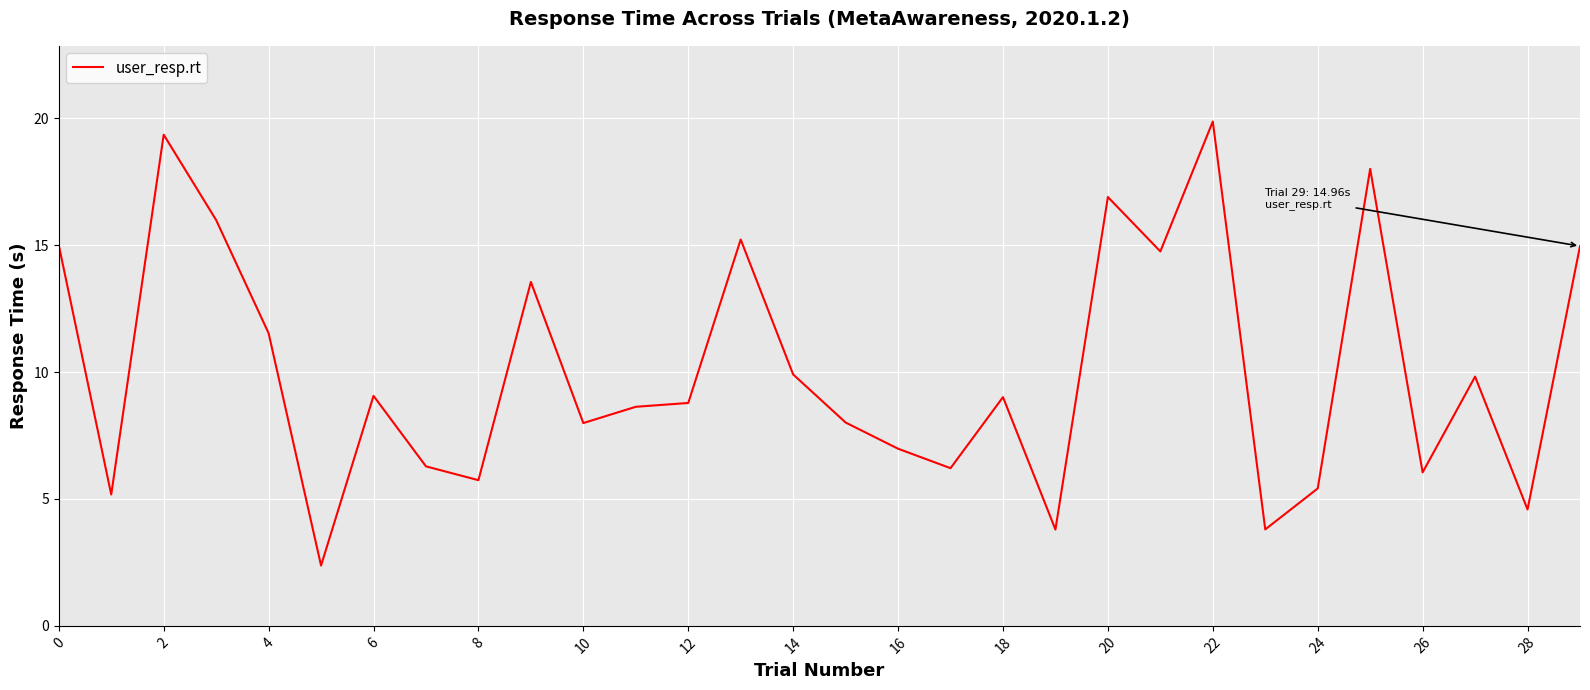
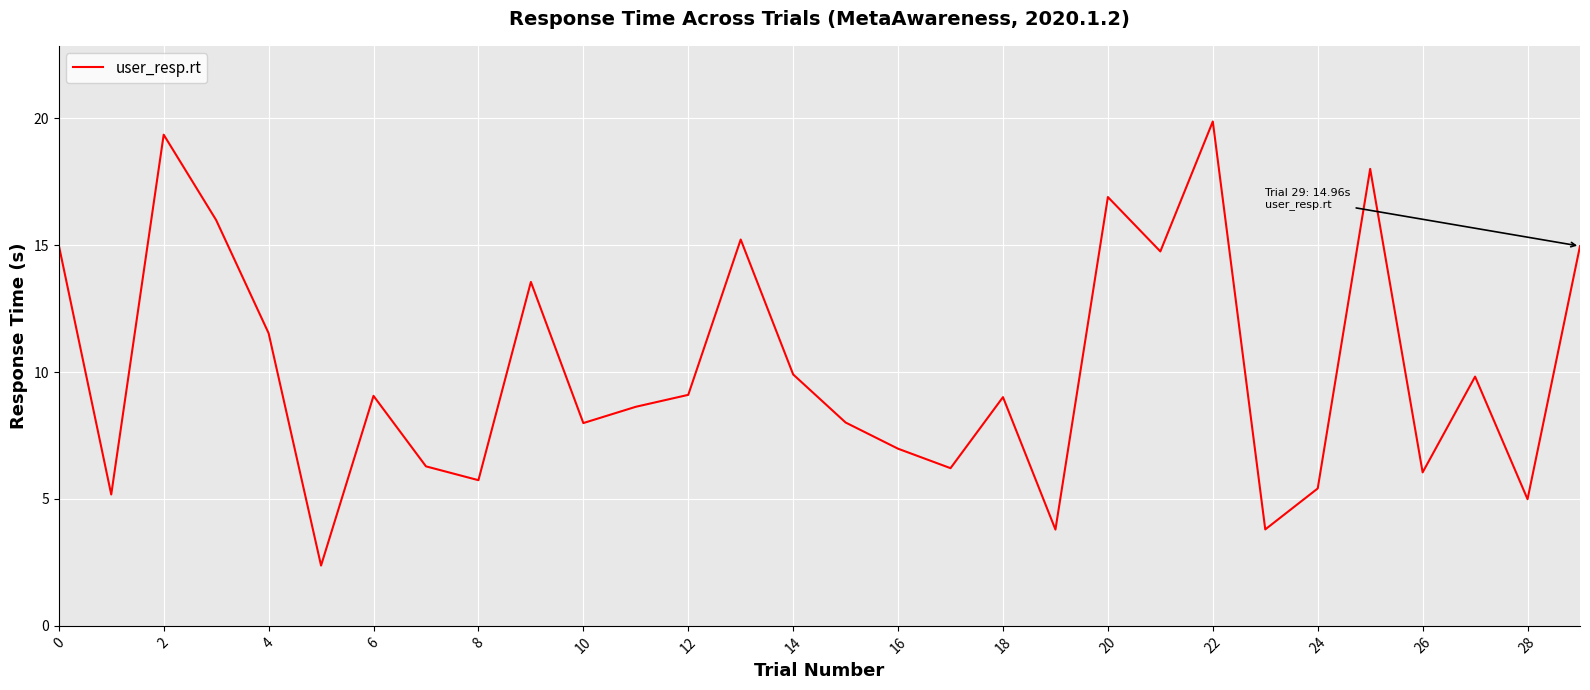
12: 8.8 -> 9.1
28: 4.6 -> 5.0
